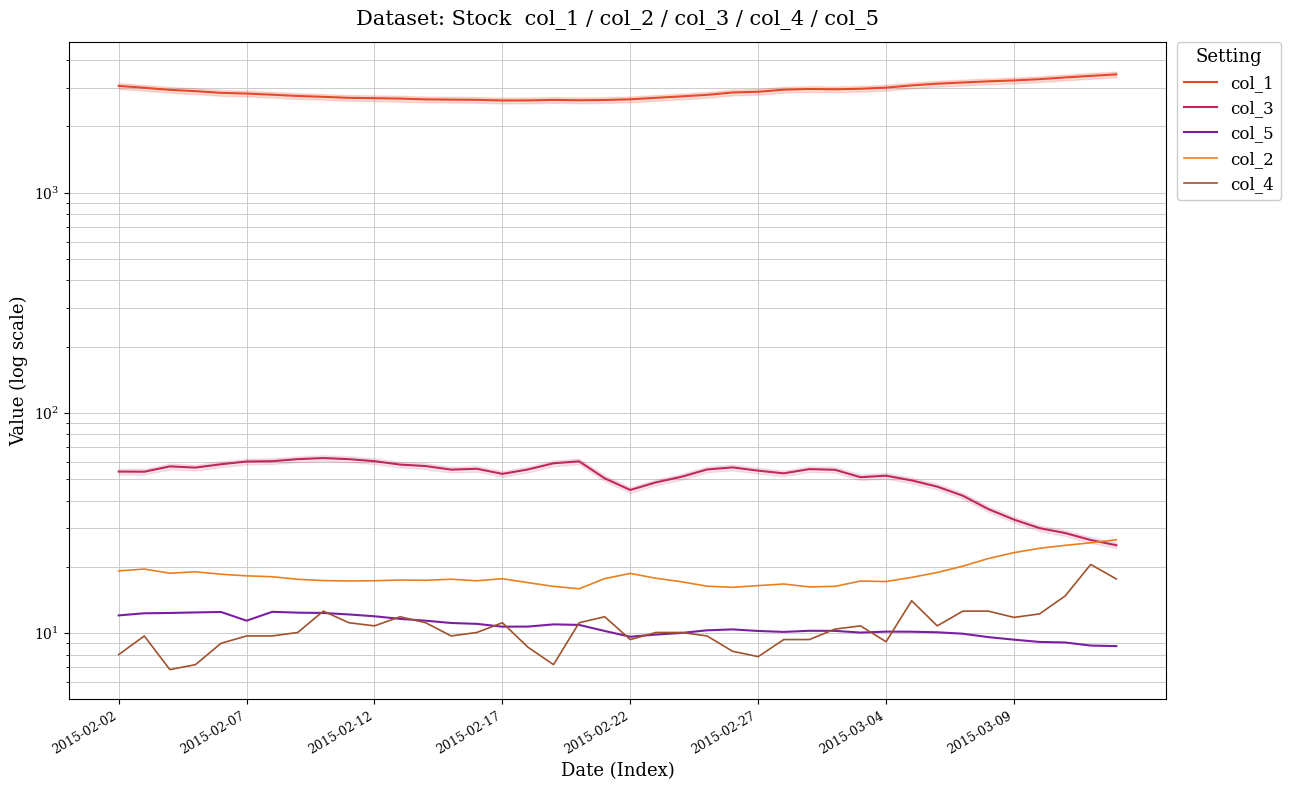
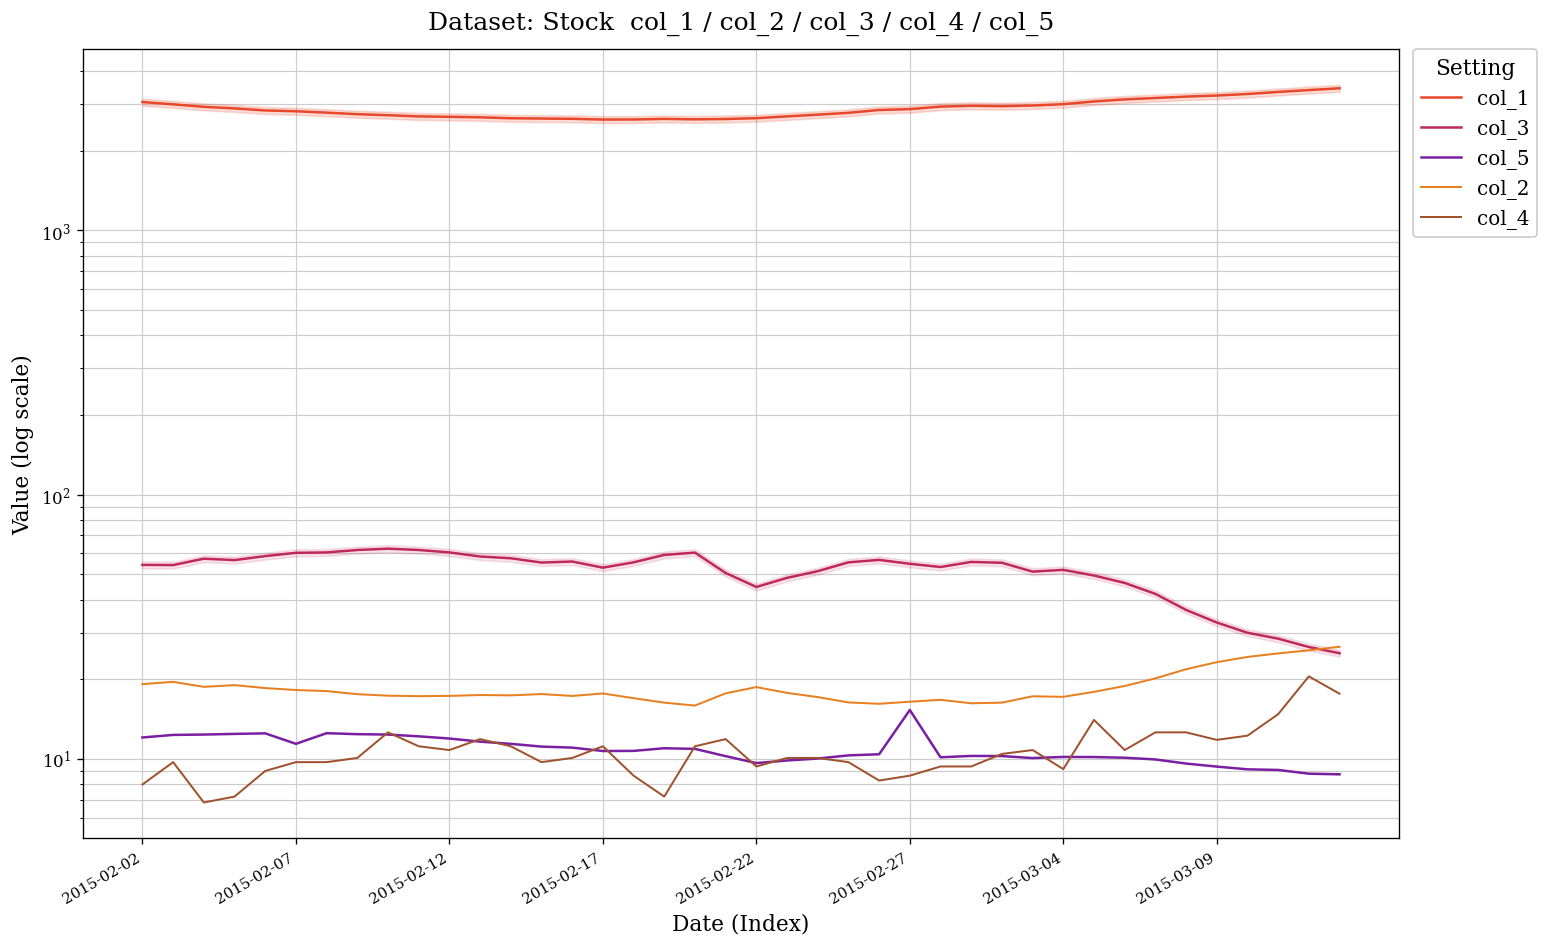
col_5, 2015-02-27: 10 -> 15
col_4, 2015-02-27: 7.8 -> 8.6
